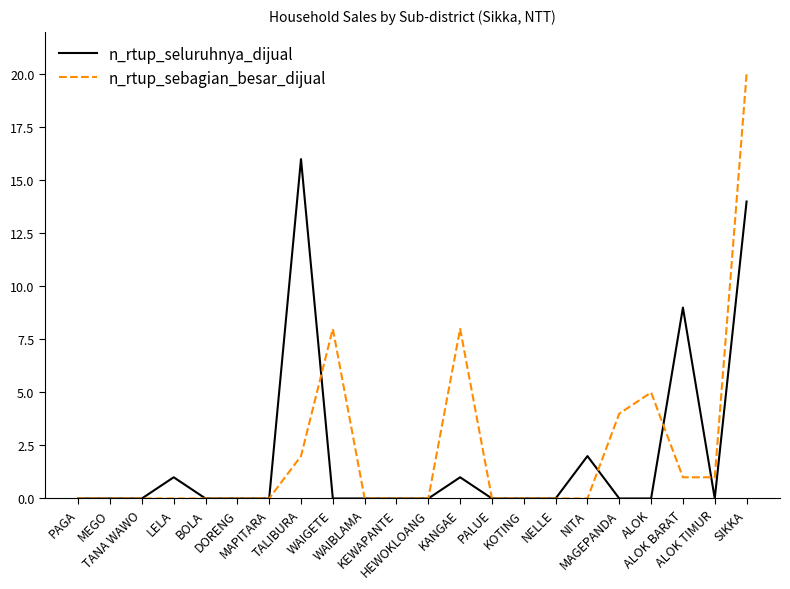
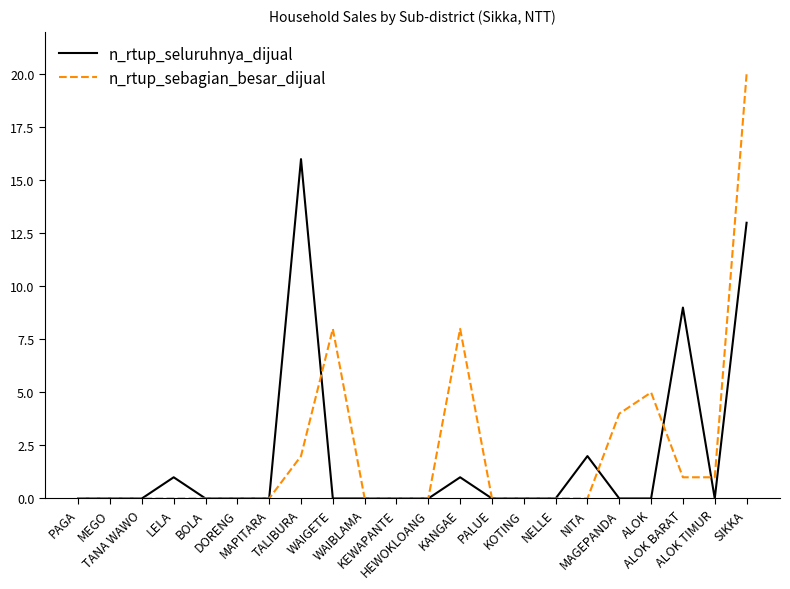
n_rtup_seluruhnya_dijual, SIKKA: 14 -> 13
